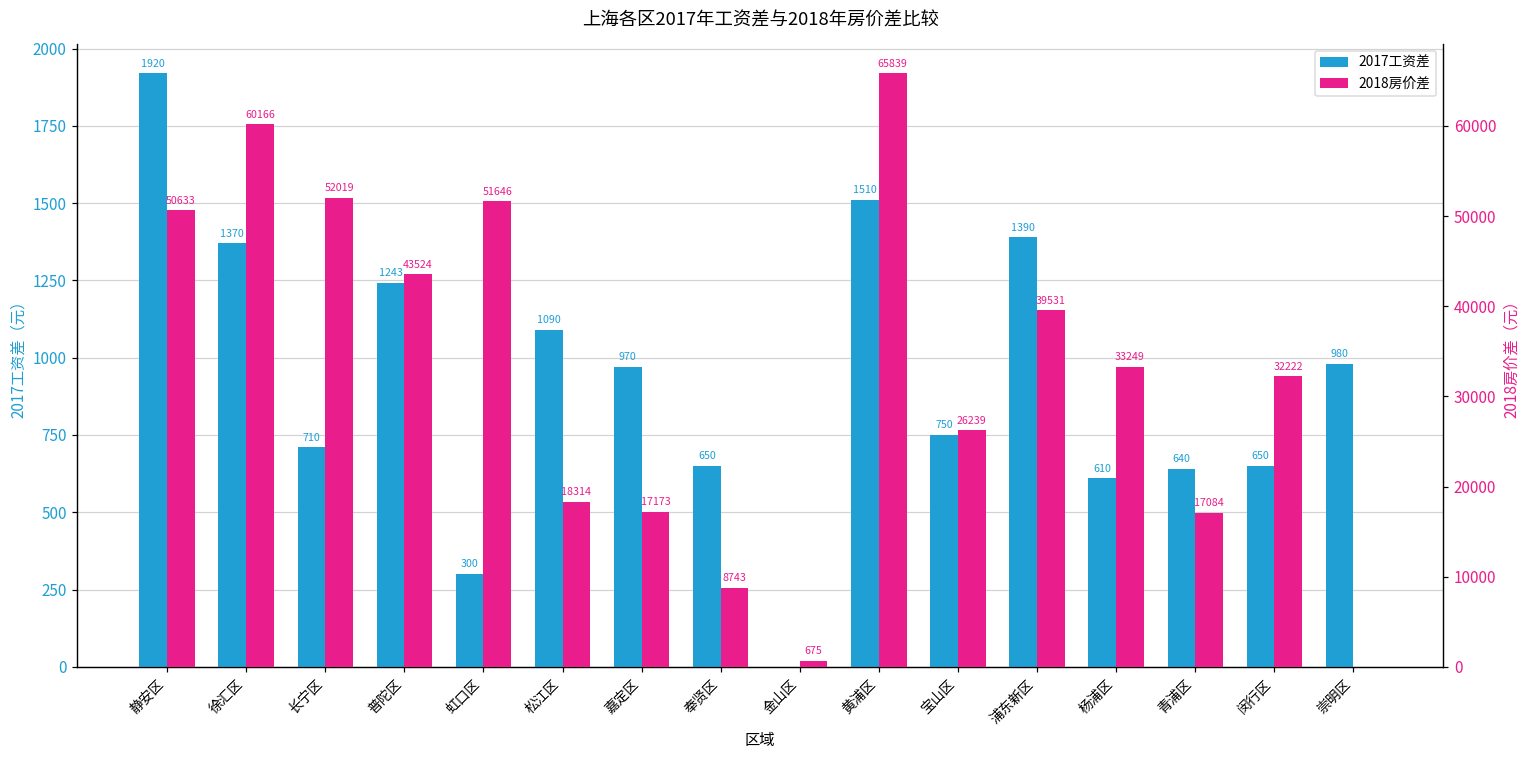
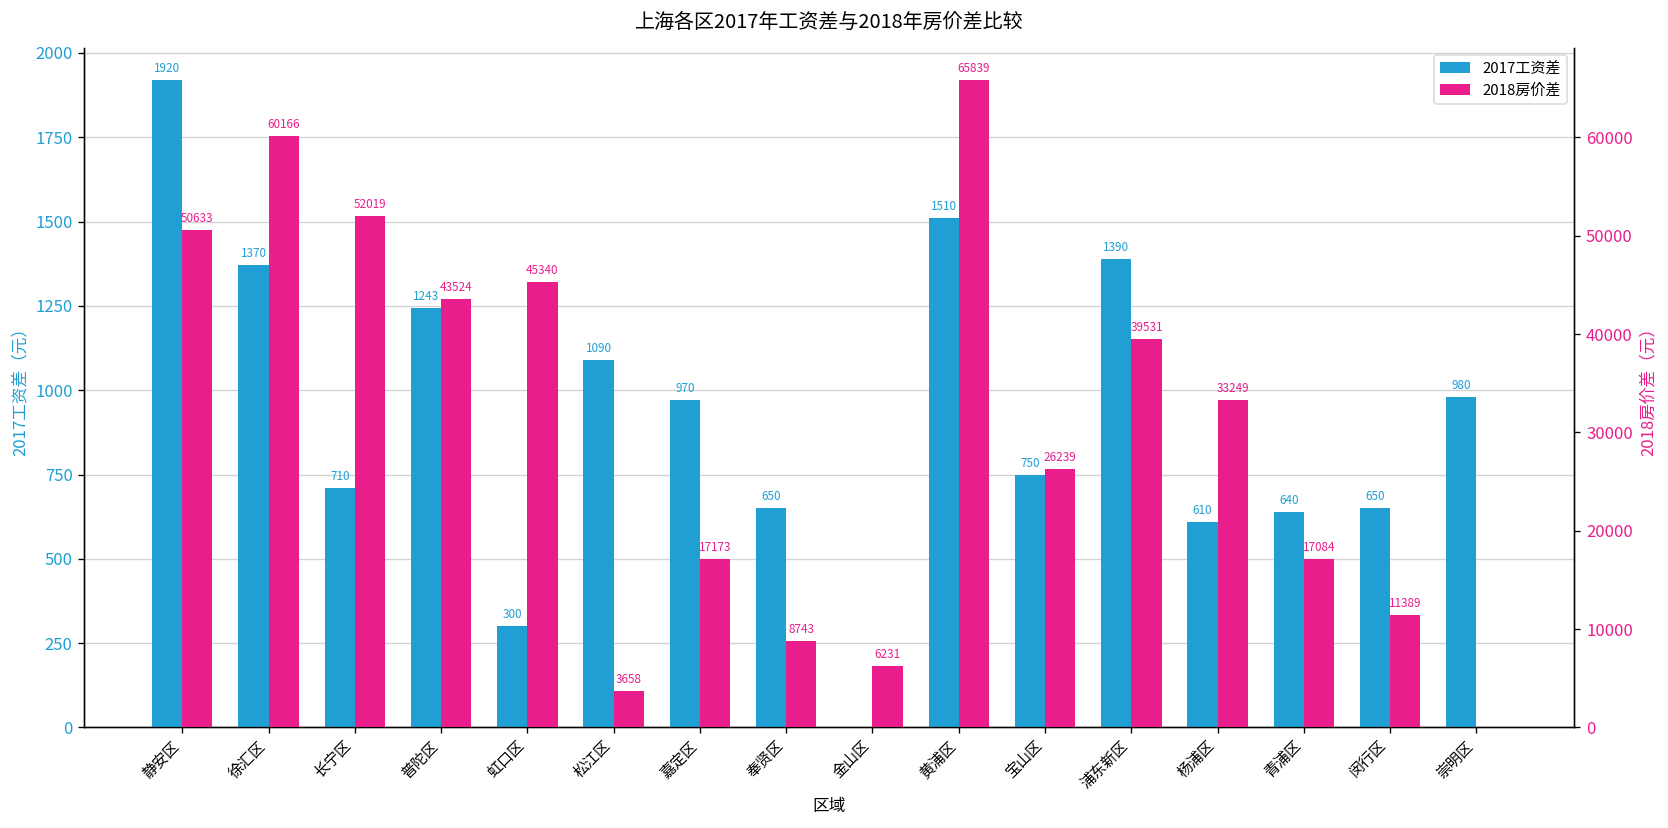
2018房价差, 虹口区: 51646 -> 45340
2018房价差, 松江区: 18314 -> 3658
2018房价差, 金山区: 675 -> 6231
2018房价差, 闵行区: 32222 -> 11389
